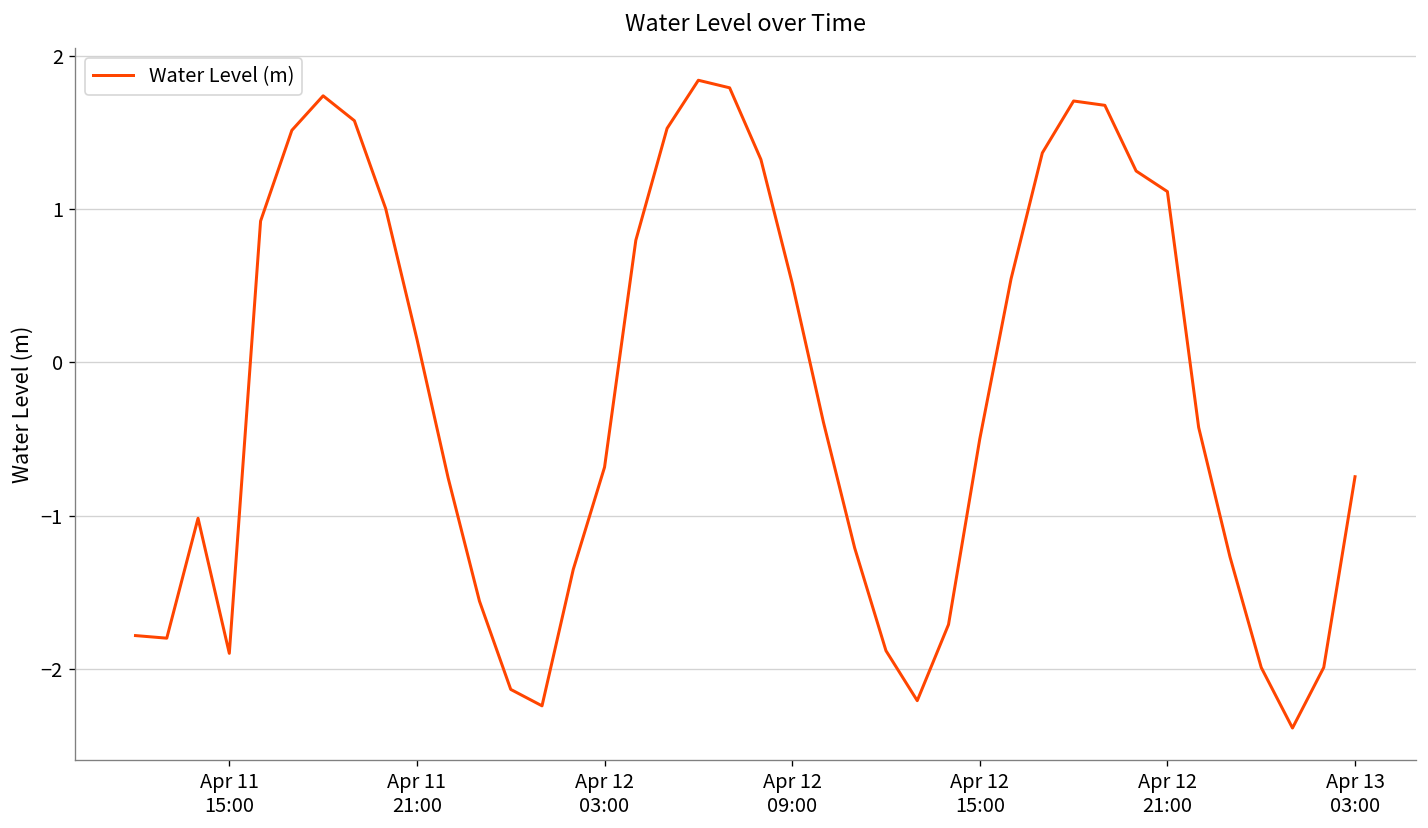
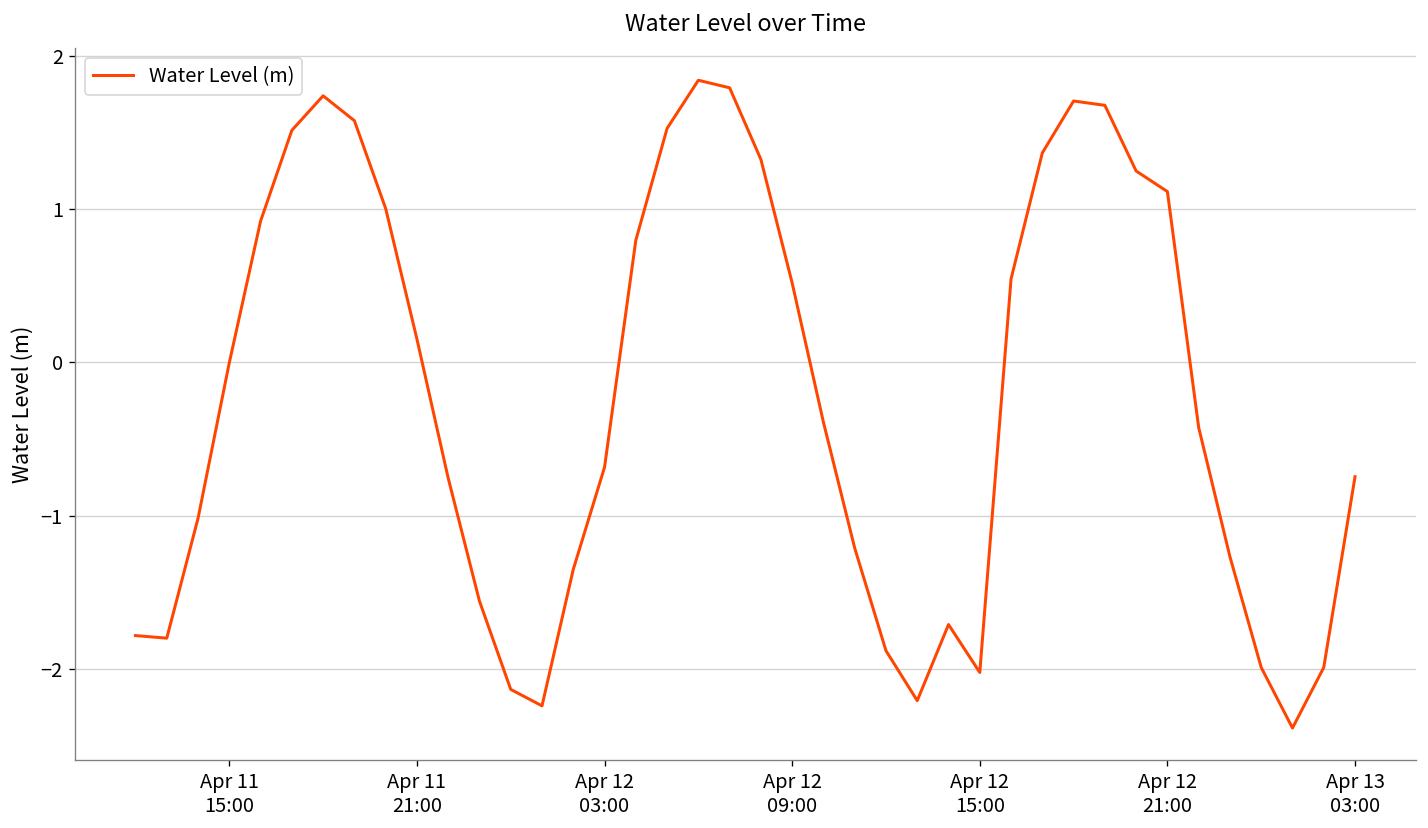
Apr 11 15:00: -1.90 -> 0.00
Apr 12 15:00: -0.50 -> -2.02
